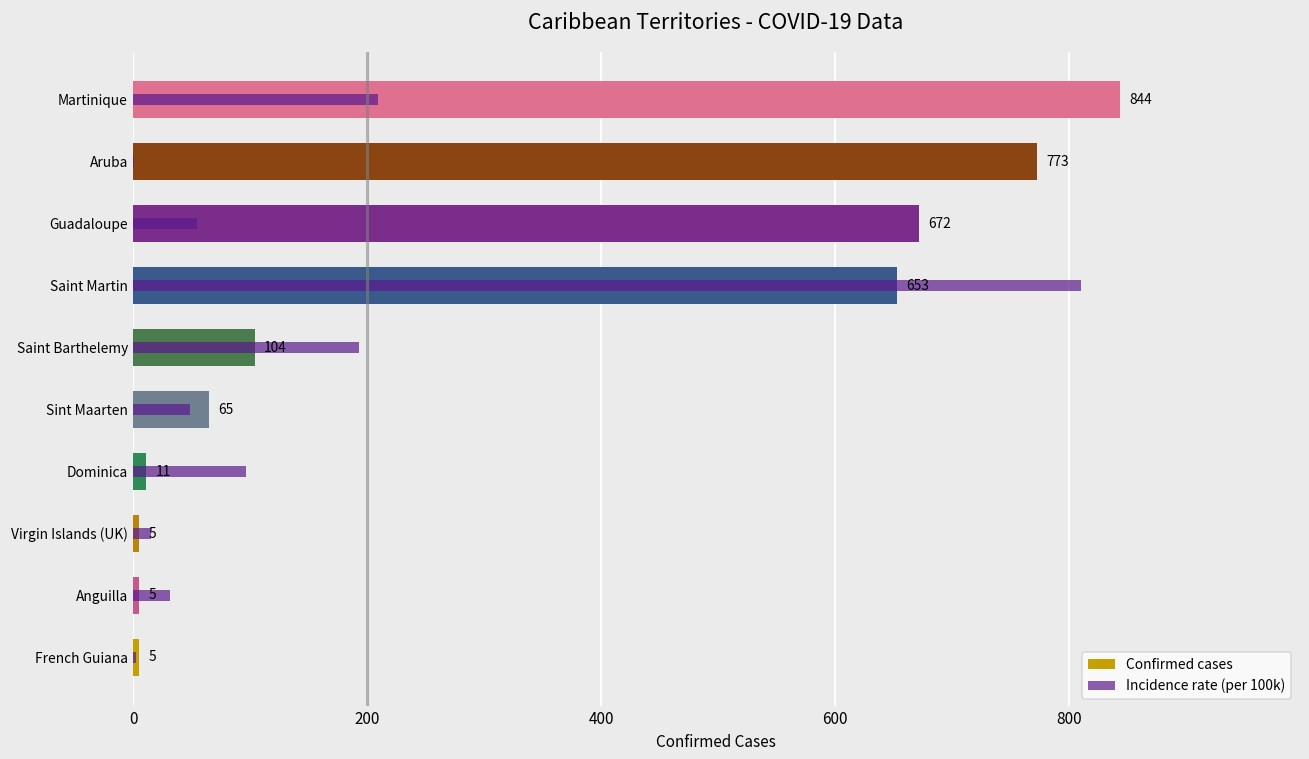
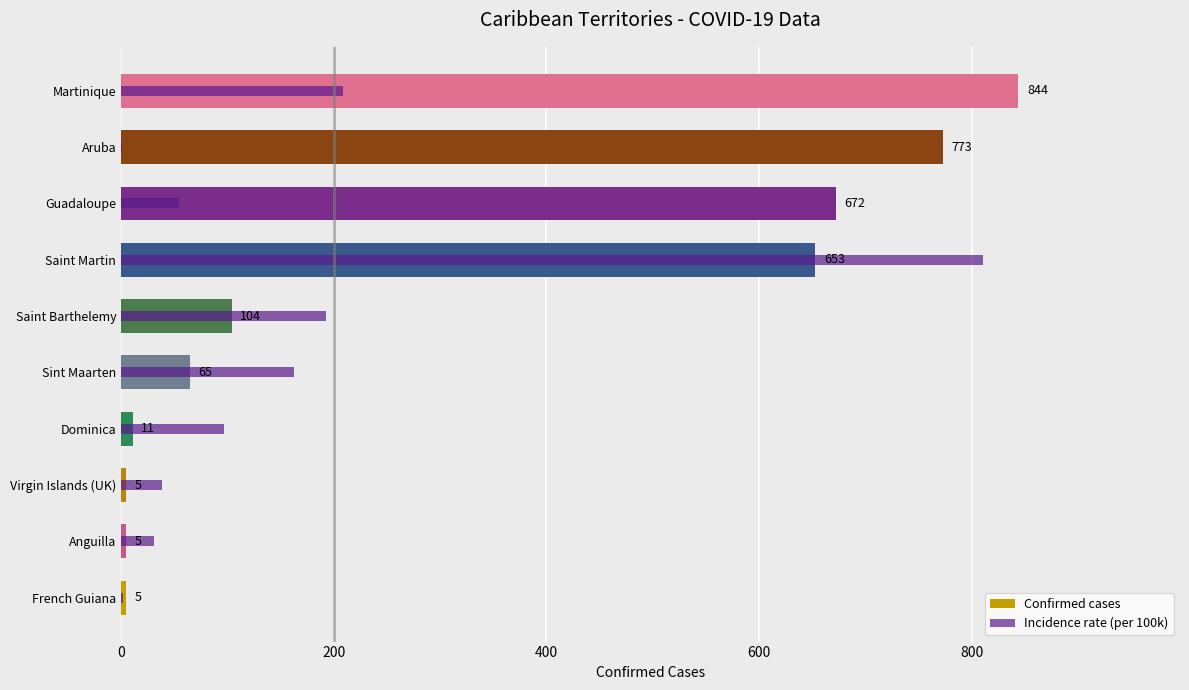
Incidence rate (per 100k), Sint Maarten: 49 -> 163
Incidence rate (per 100k), Virgin Islands (UK): 16 -> 38
